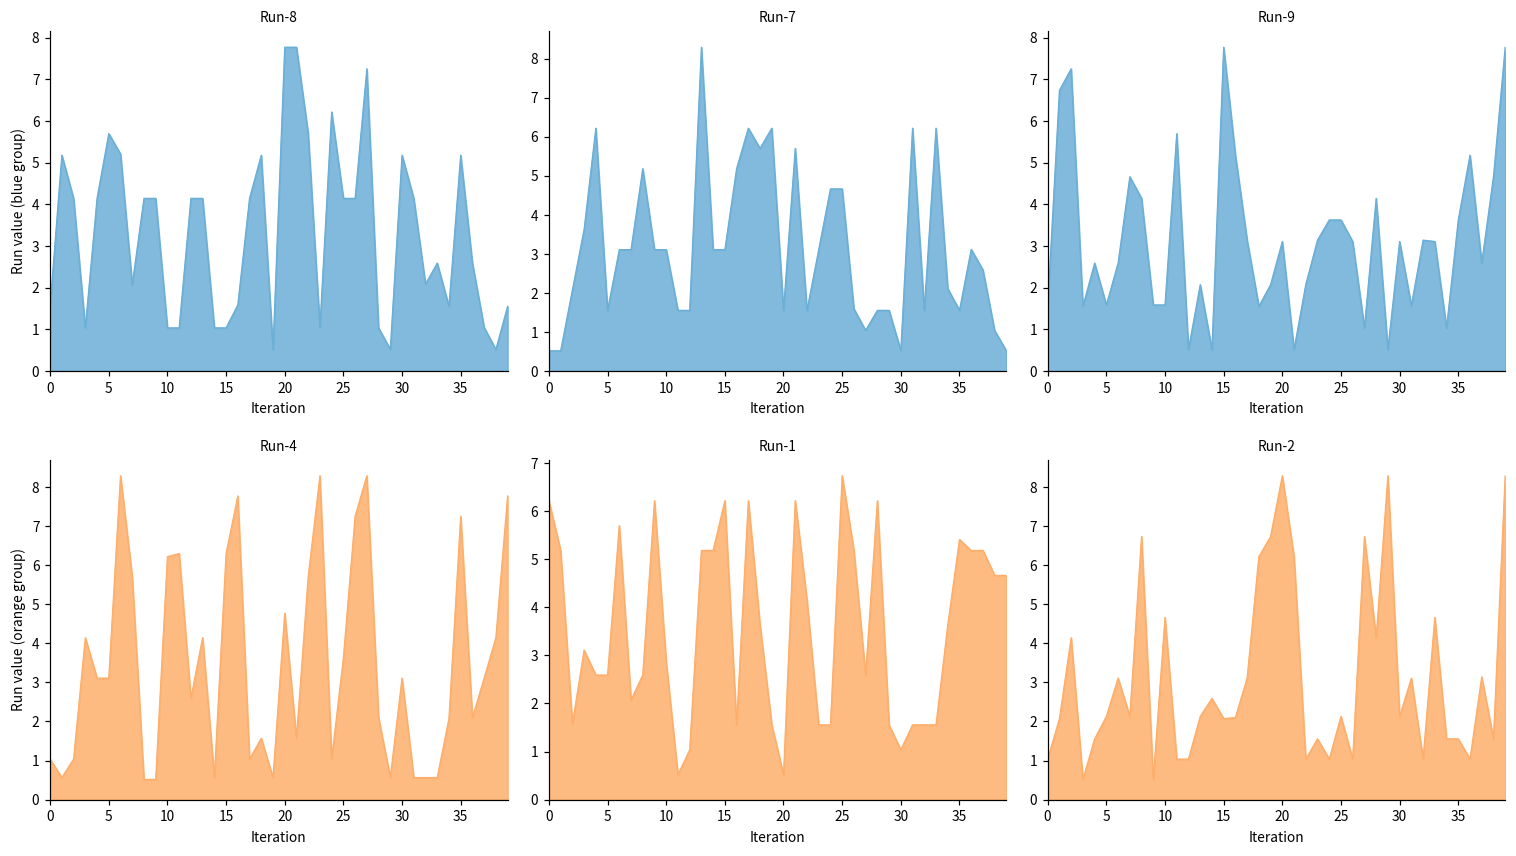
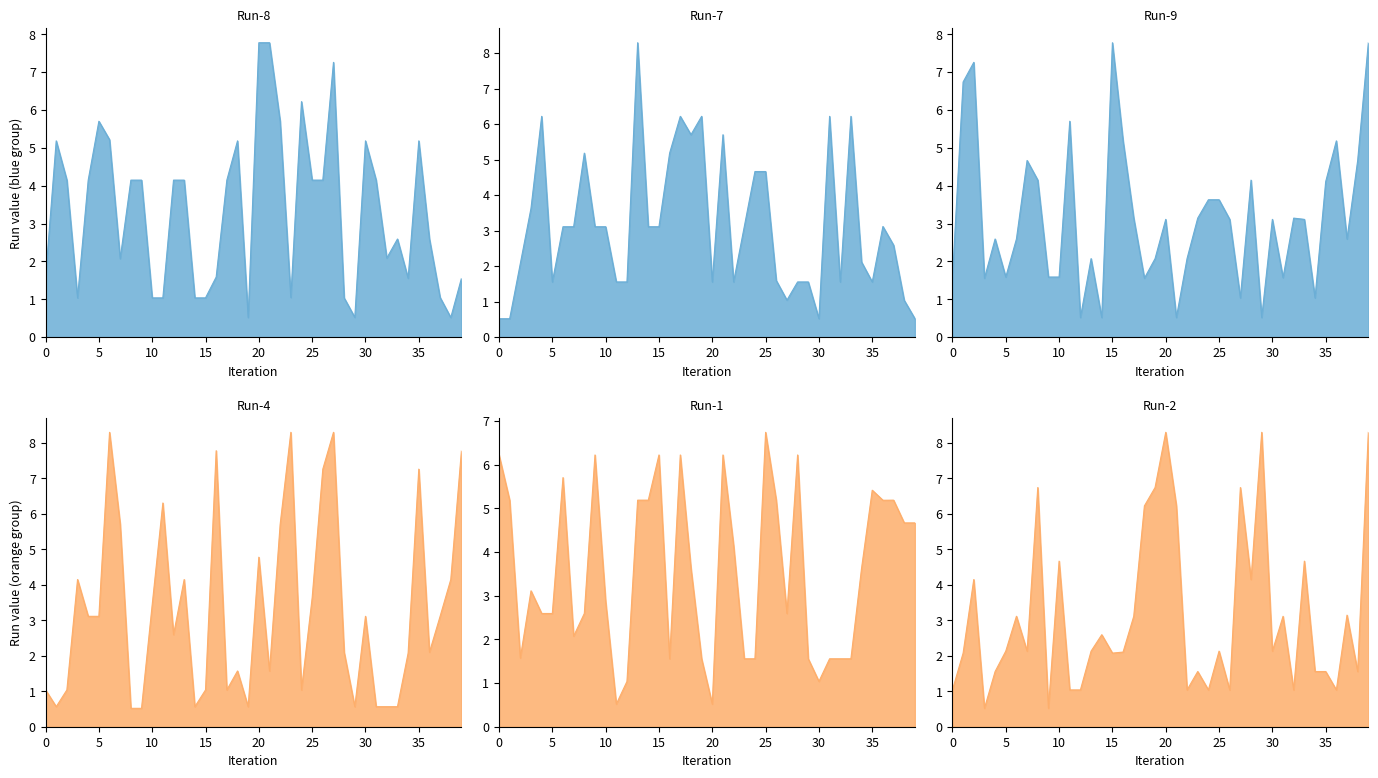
Run-9, 35: 3.6 -> 4.1
Run-4, 10: 6.2 -> 3.4
Run-4, 15: 6.3 -> 1.0
